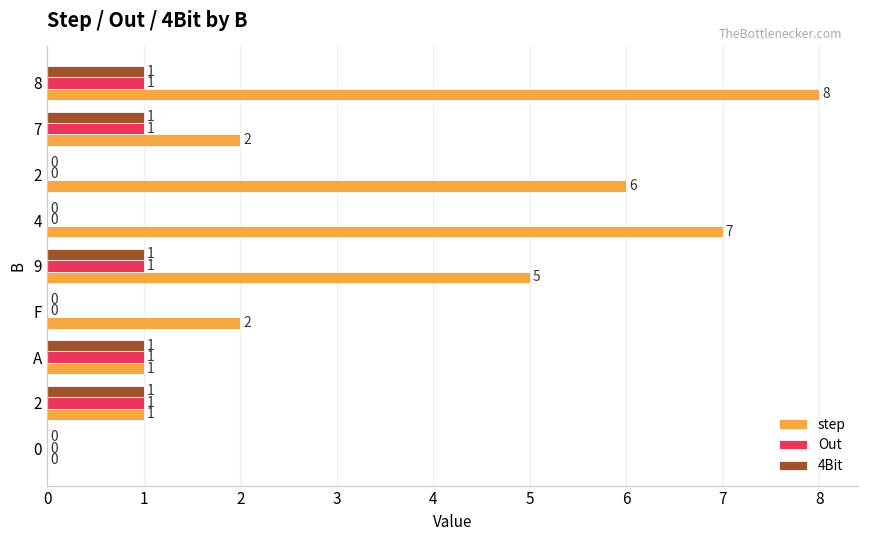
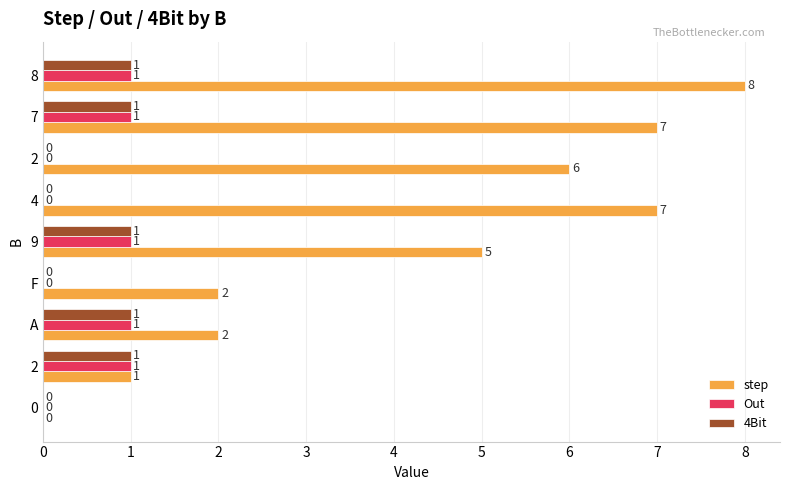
step, 7: 2 -> 7
step, A: 1 -> 2
